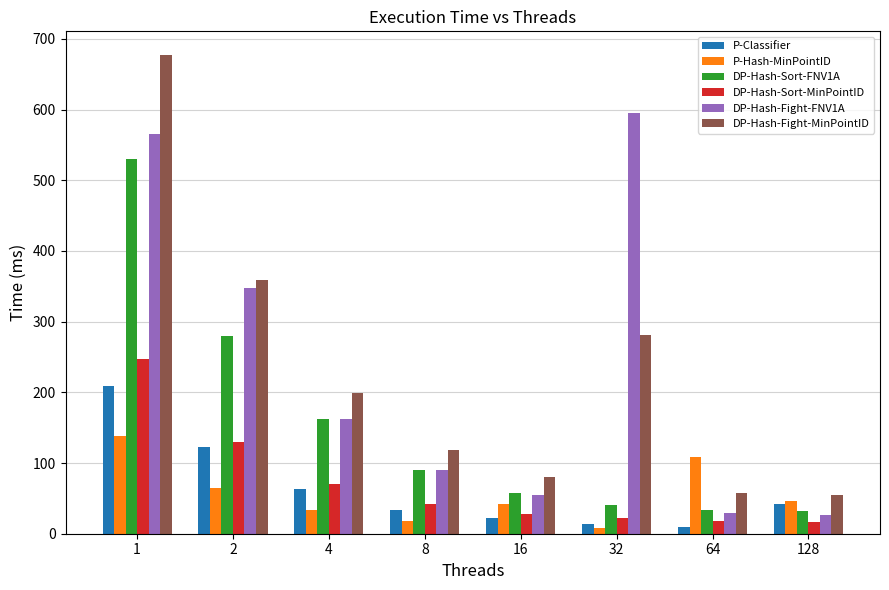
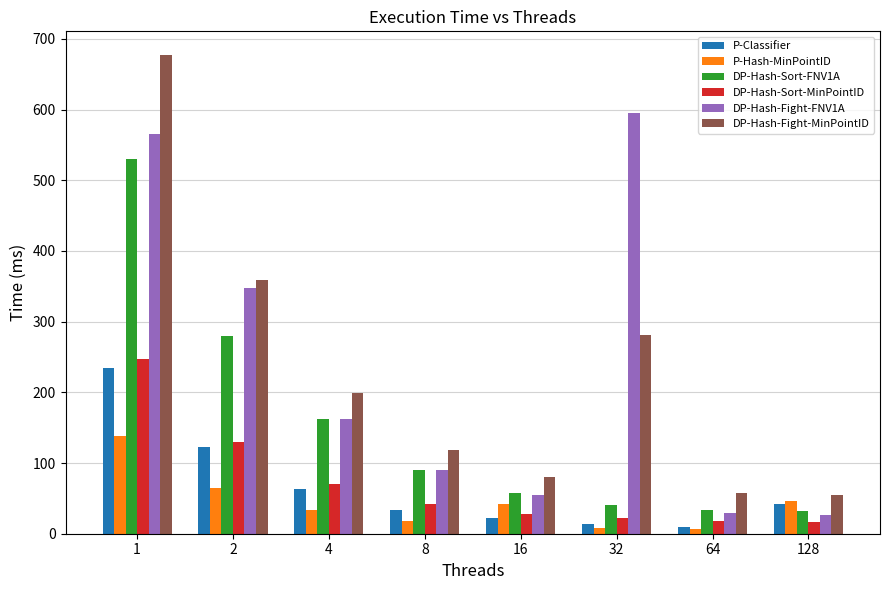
P-Classifier, 1: 210 -> 230
P-Hash-MinPointID, 64: 110 -> 10
